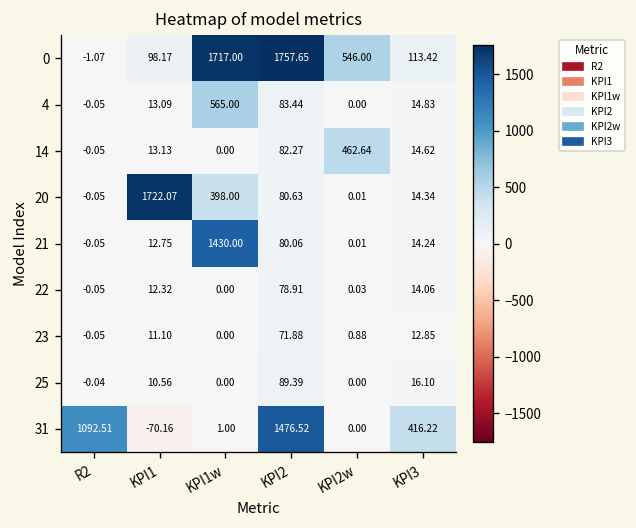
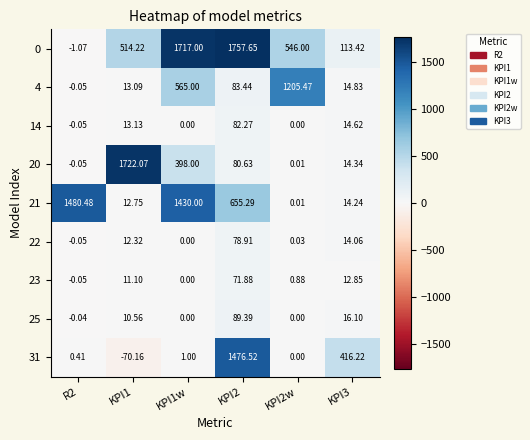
0, KPI1: 98.17 -> 514.22
4, KPI2w: 0.00 -> 1205.47
14, KPI2w: 462.64 -> 0.00
21, R2: -0.05 -> 1480.48
21, KPI2: 80.06 -> 655.29
31, R2: 1092.51 -> 0.41
